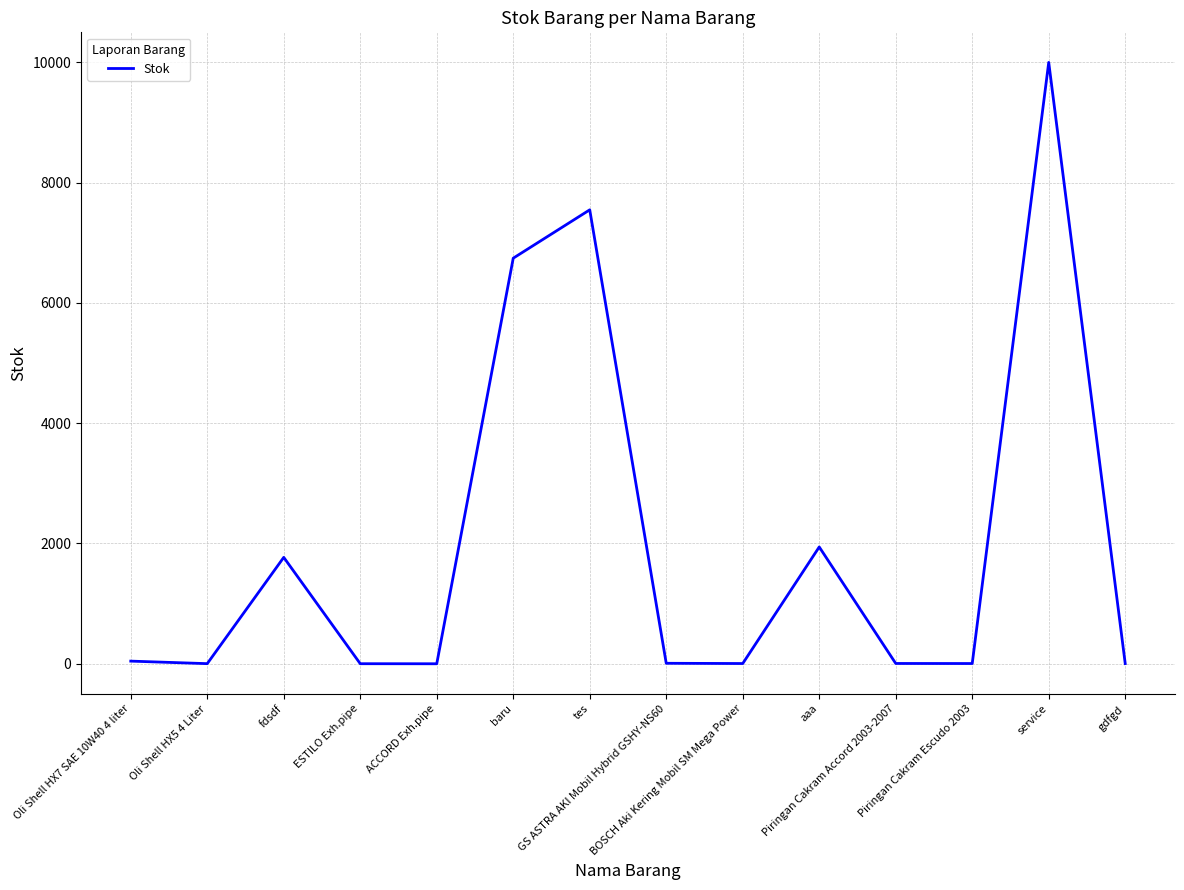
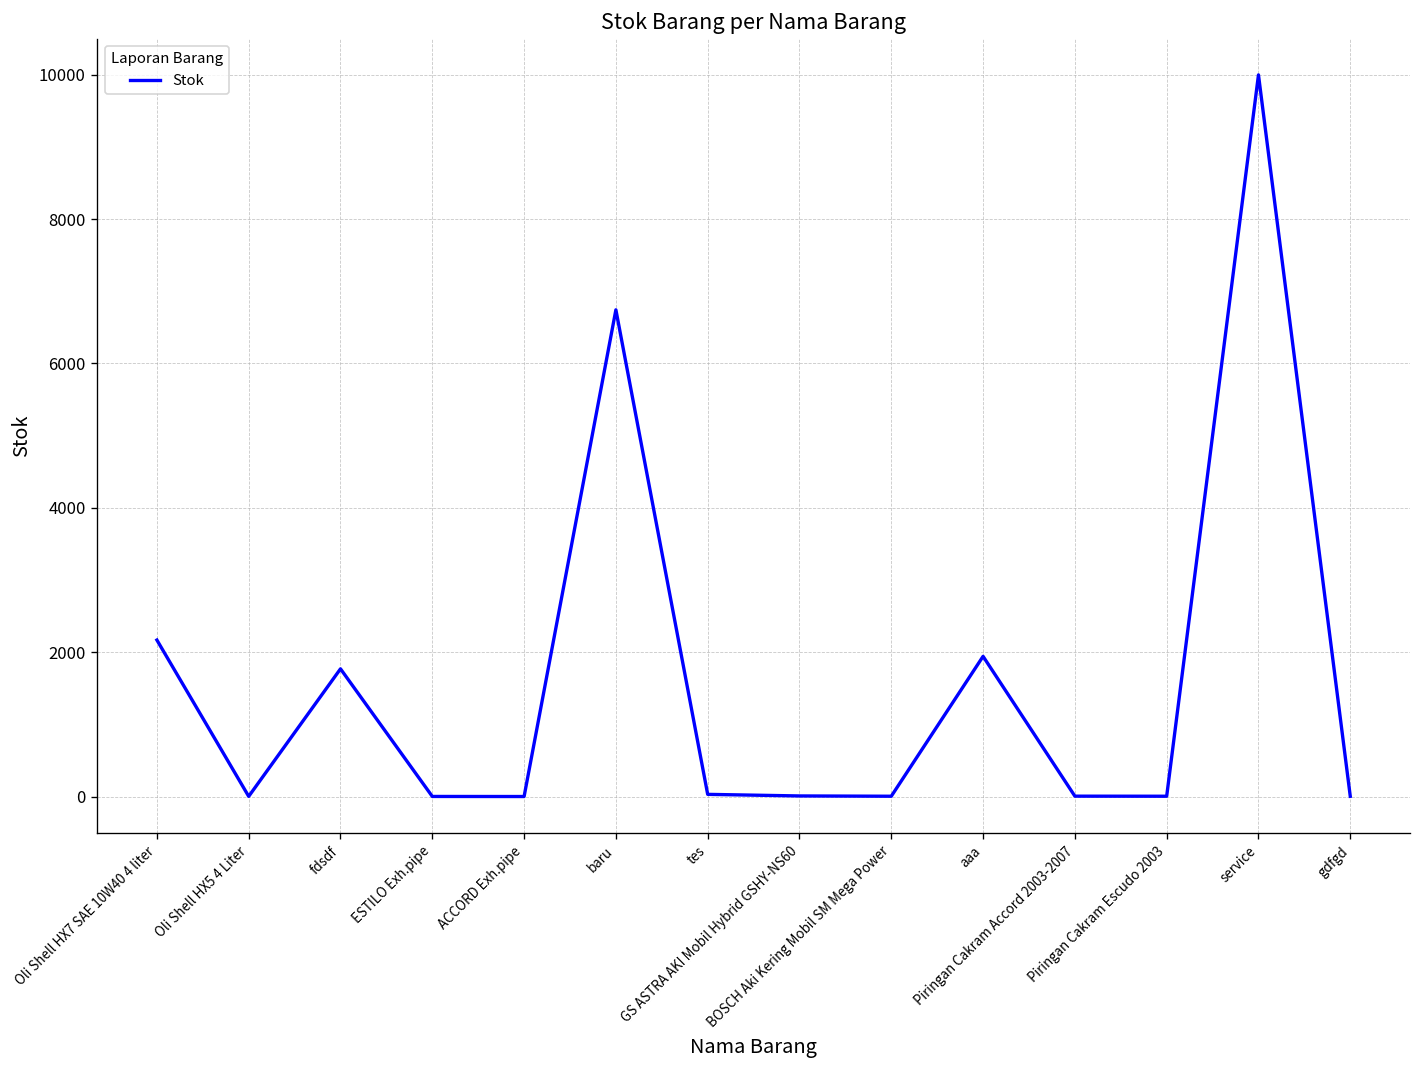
Oli Shell HX7 SAE 10W40 4 liter: 0 -> 2200
tes: 7500 -> 0
